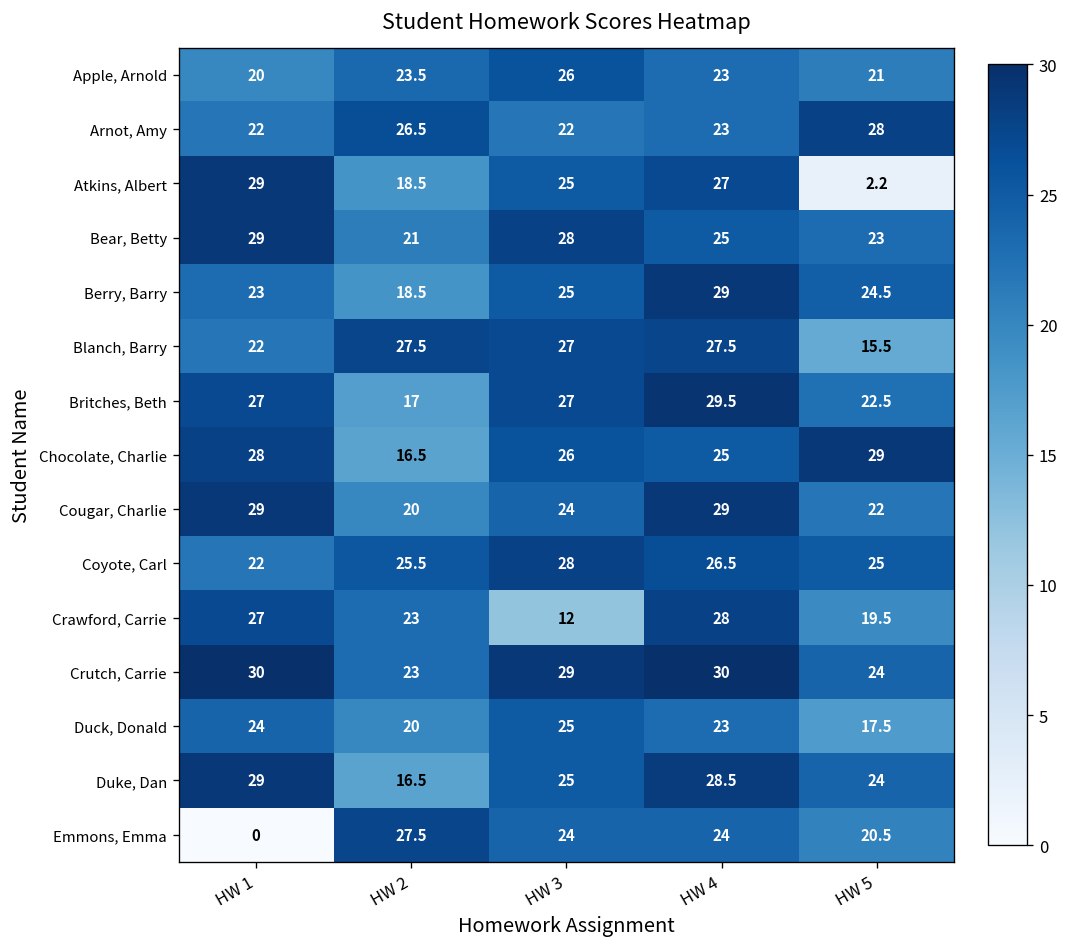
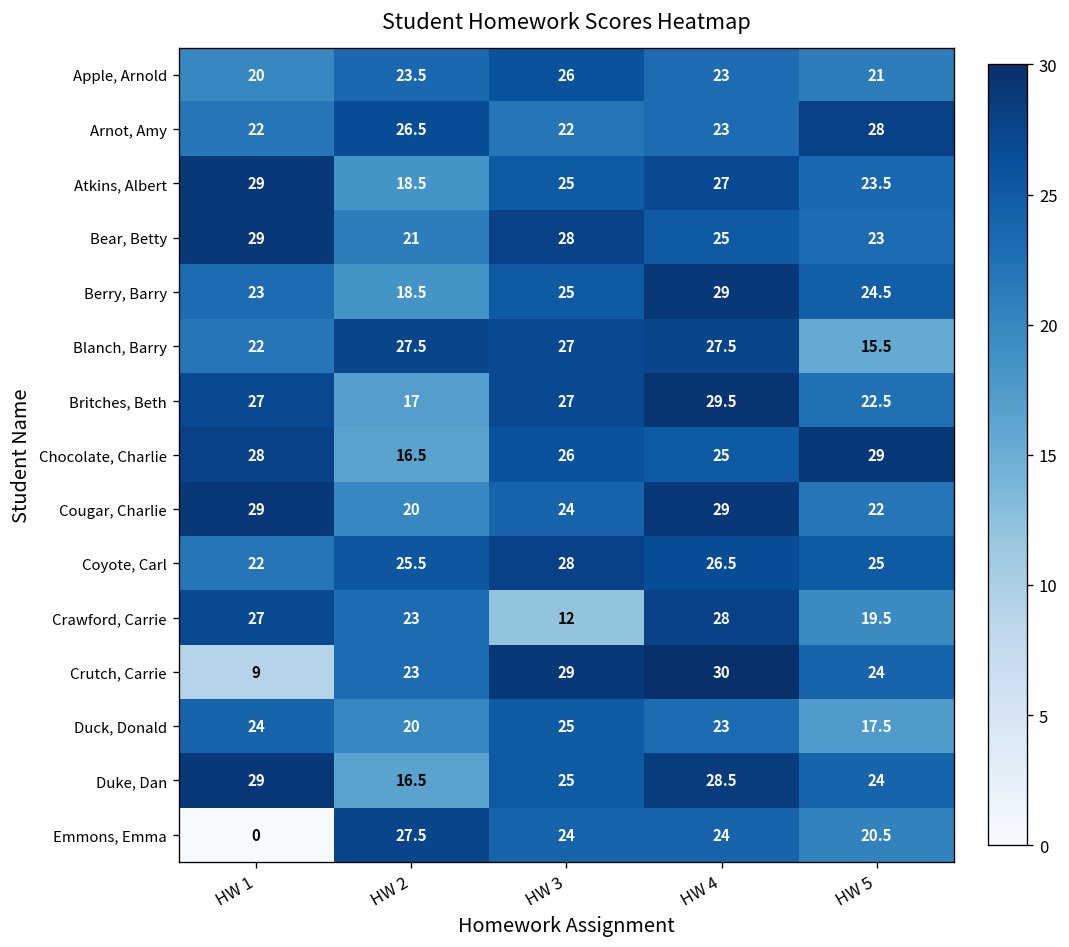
Atkins, Albert, HW 5: 2.2 -> 23.5
Crutch, Carrie, HW 1: 30 -> 9
